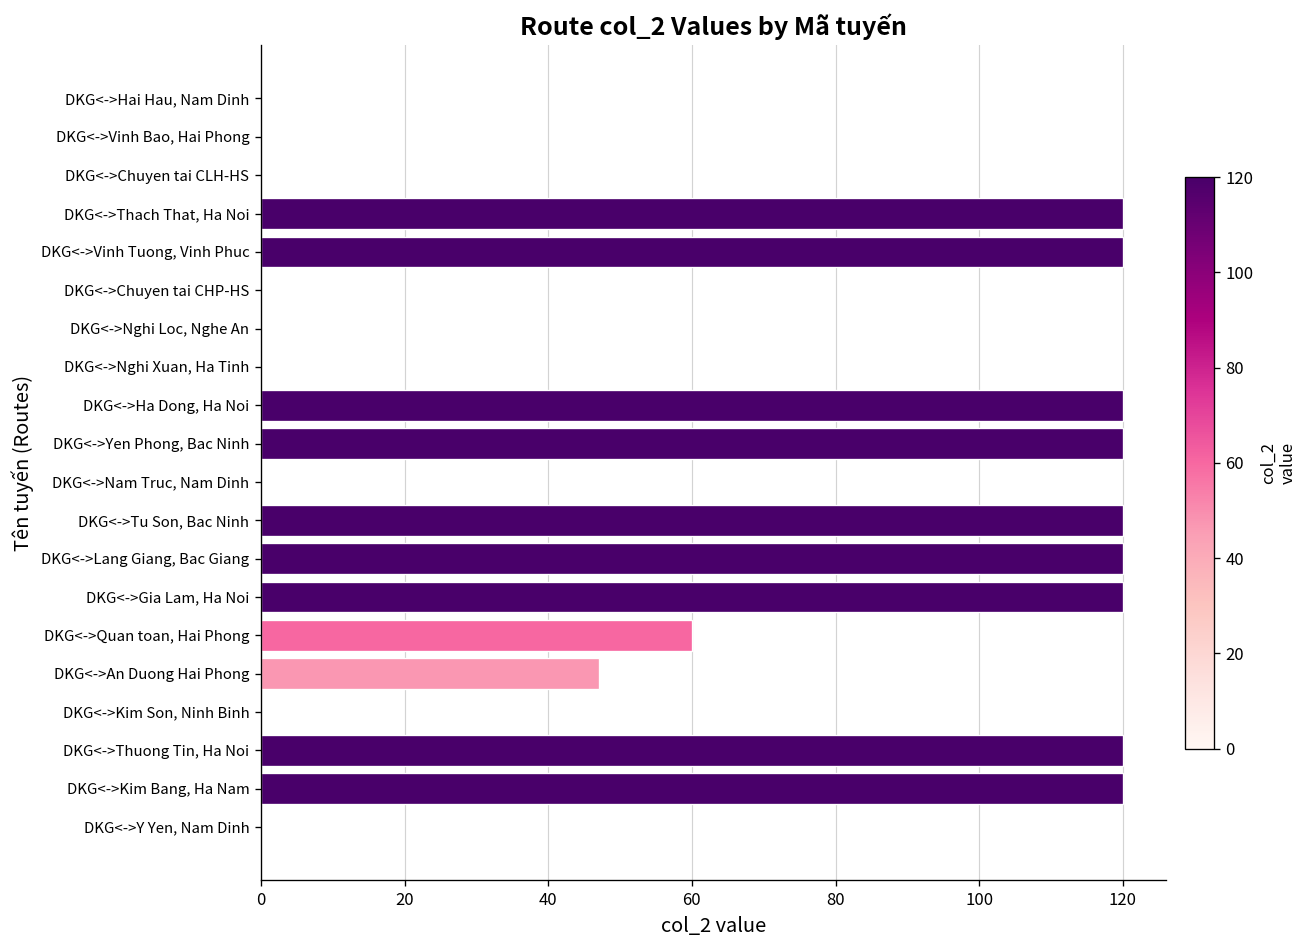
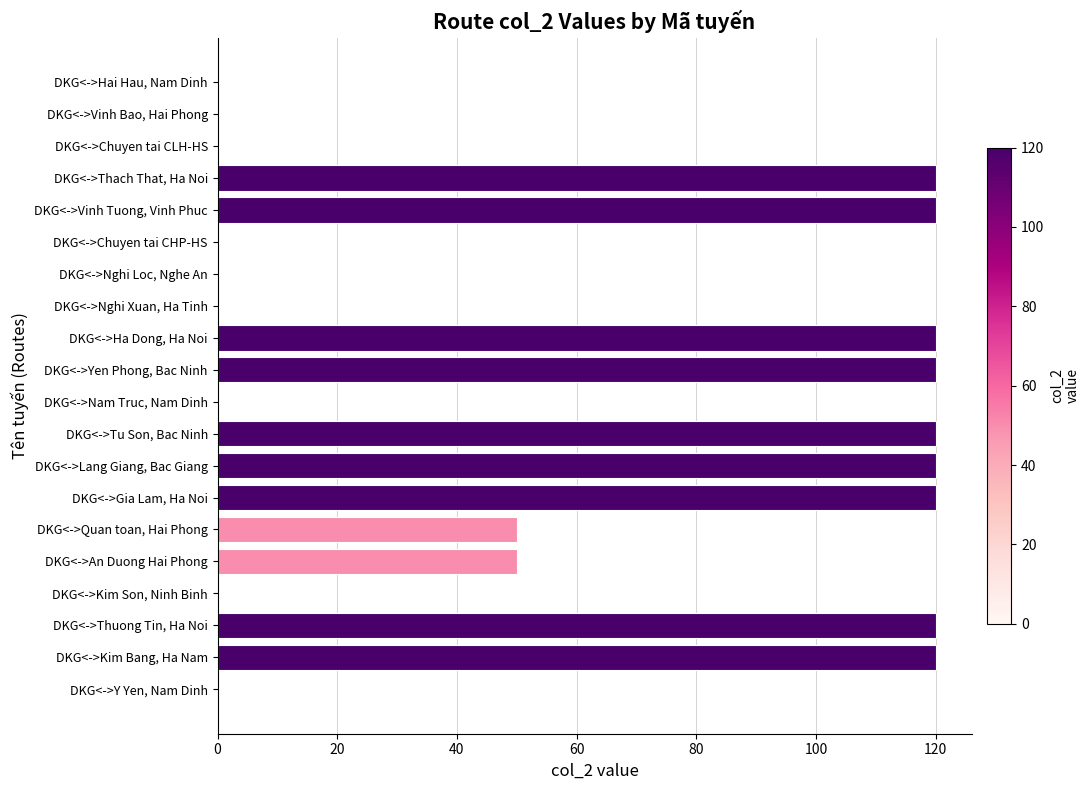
DKG<->Quan toan, Hai Phong: 60 -> 50
DKG<->An Duong Hai Phong: 47 -> 50
